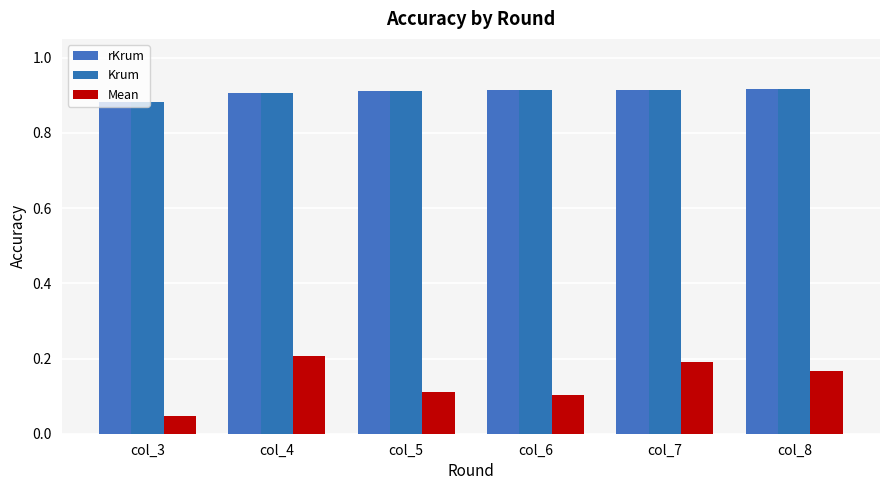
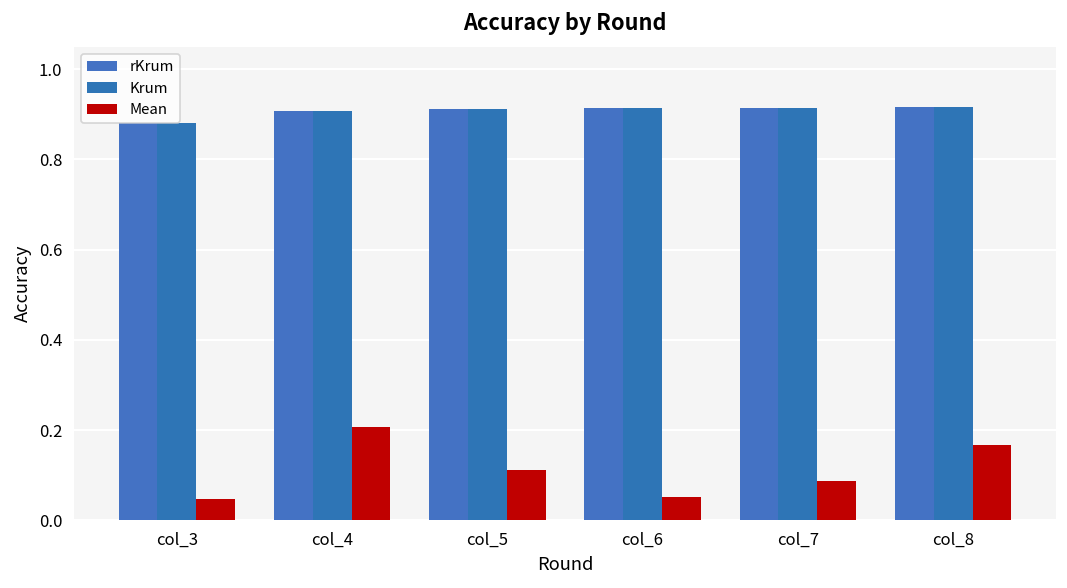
Mean, col_6: 0.10 -> 0.05
Mean, col_7: 0.19 -> 0.09
